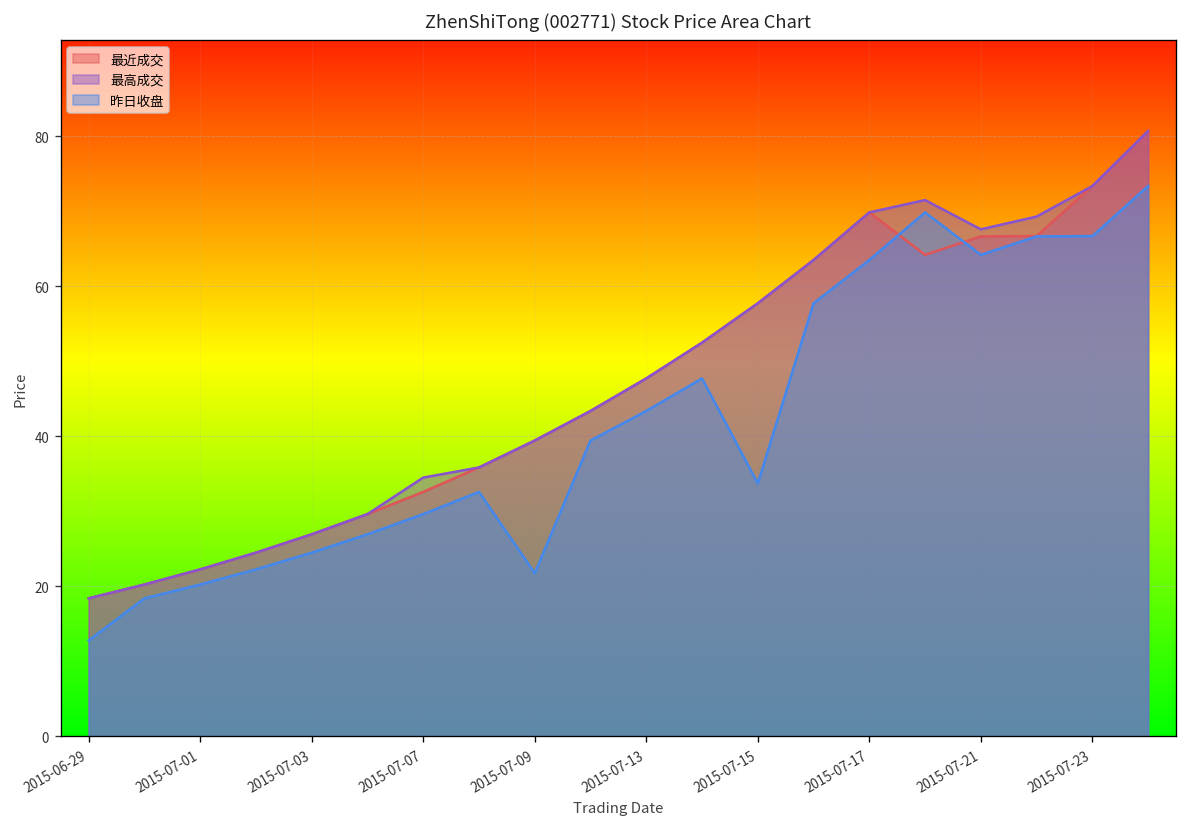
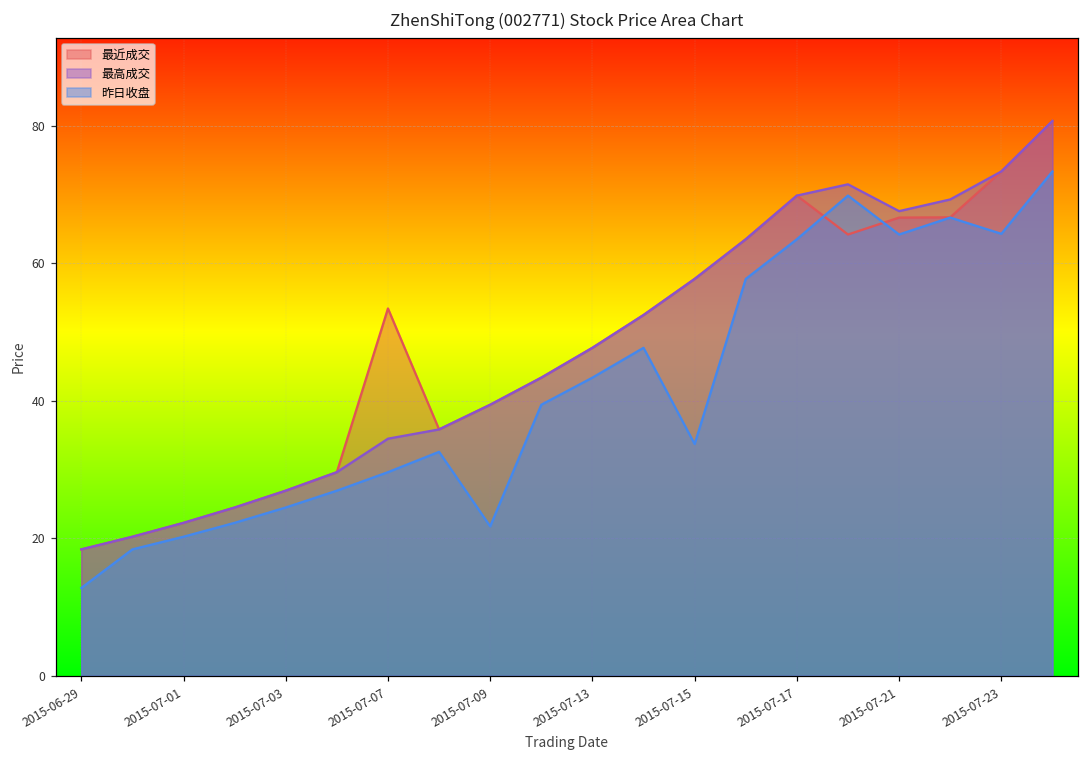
最近成交, 2015-07-07: 33 -> 53
昨日收盘, 2015-07-23: 67 -> 64
